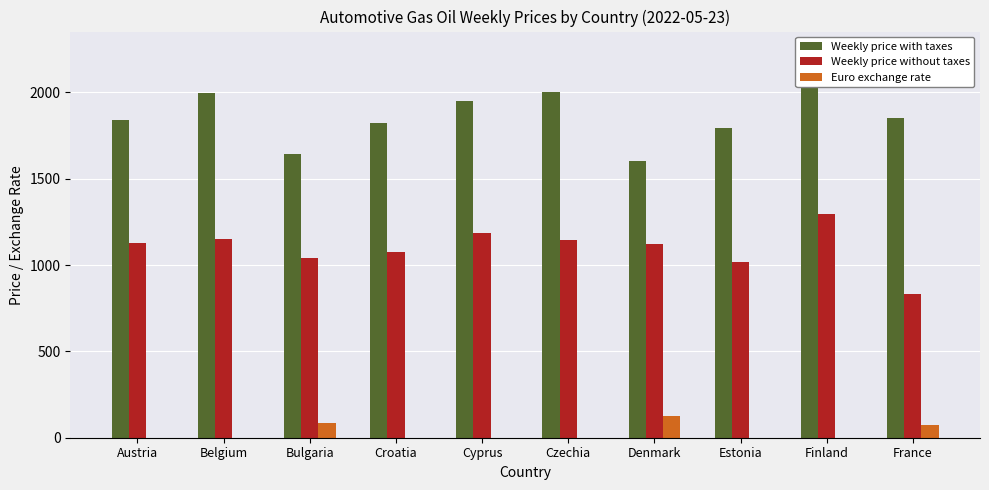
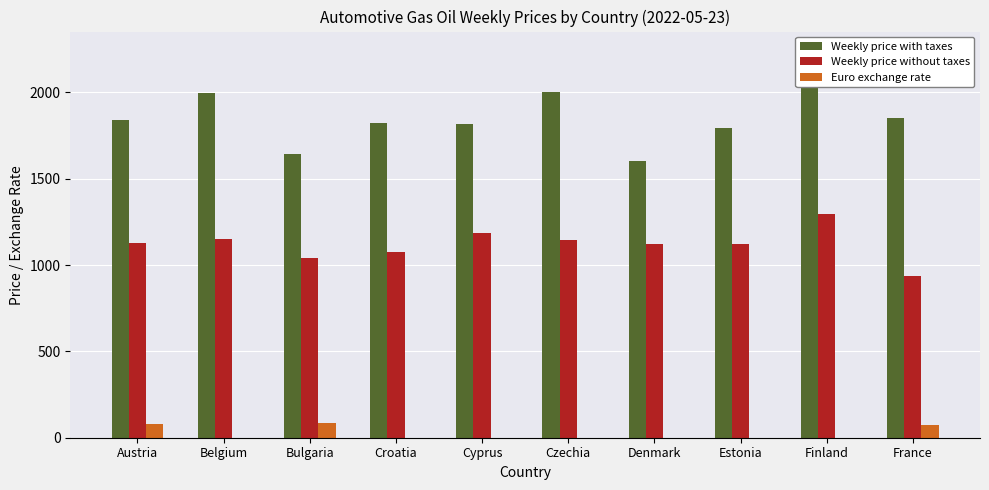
Euro exchange rate, Austria: 0 -> 80
Weekly price with taxes, Cyprus: 1950 -> 1810
Euro exchange rate, Denmark: 130 -> 0
Weekly price without taxes, Estonia: 1020 -> 1120
Weekly price without taxes, France: 830 -> 930
